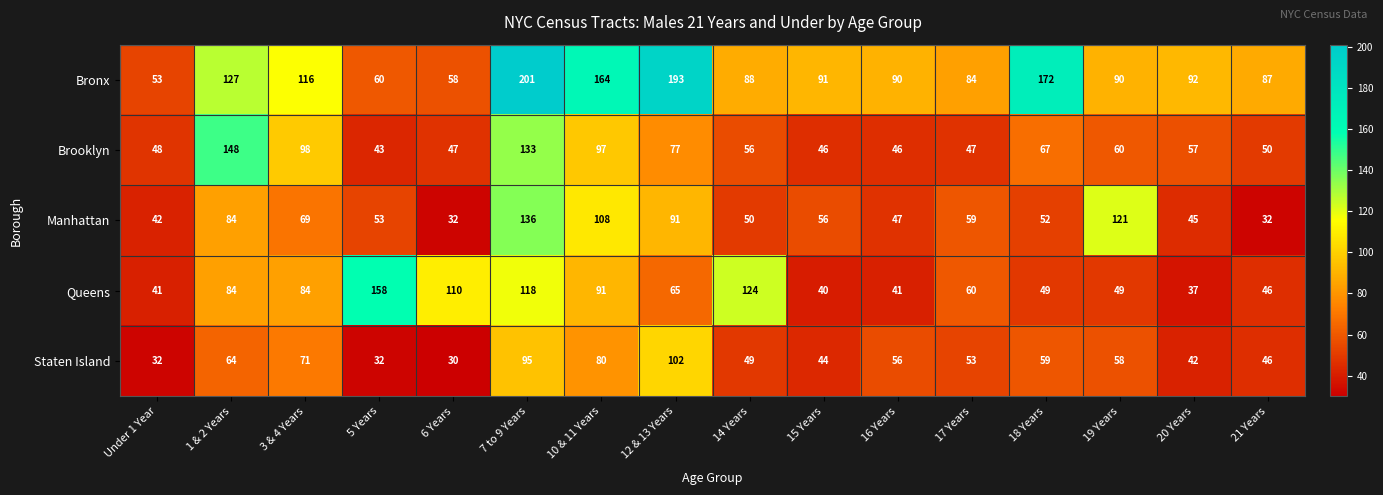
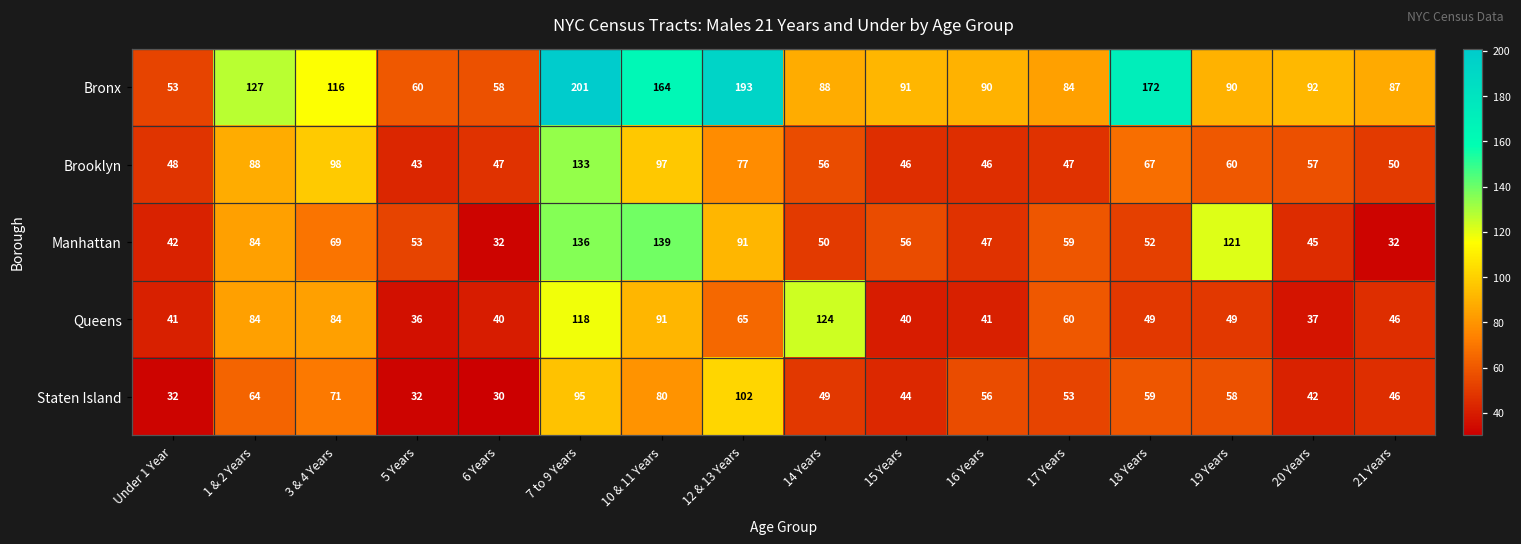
Brooklyn, 1 & 2 Years: 148 -> 88
Manhattan, 10 & 11 Years: 108 -> 139
Queens, 5 Years: 158 -> 36
Queens, 6 Years: 110 -> 40
